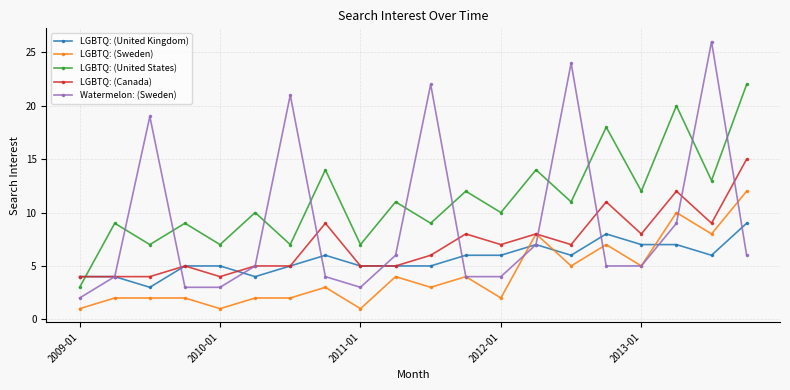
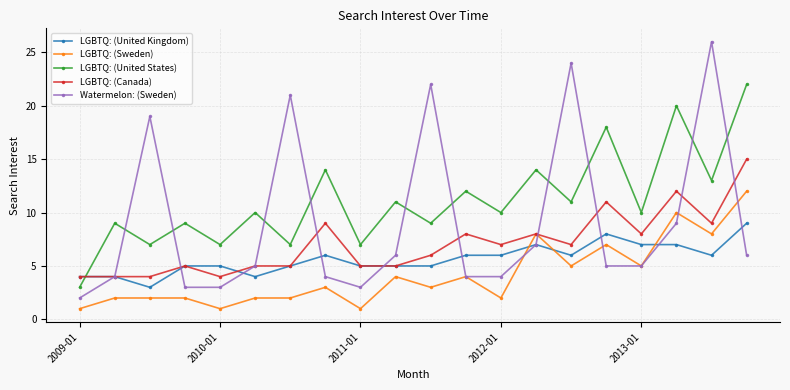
LGBTQ: (United States), 2013-01: 12 -> 10
